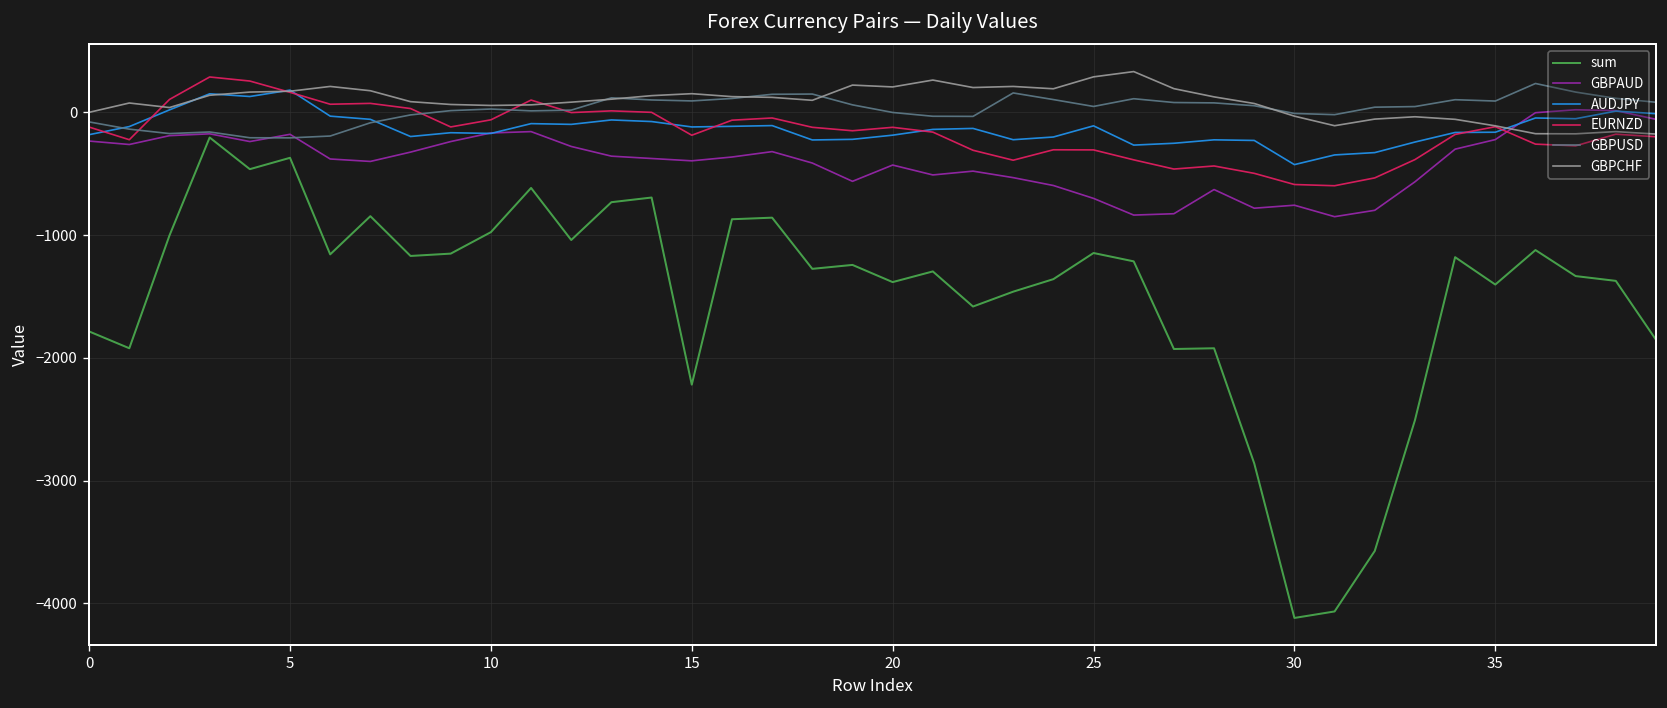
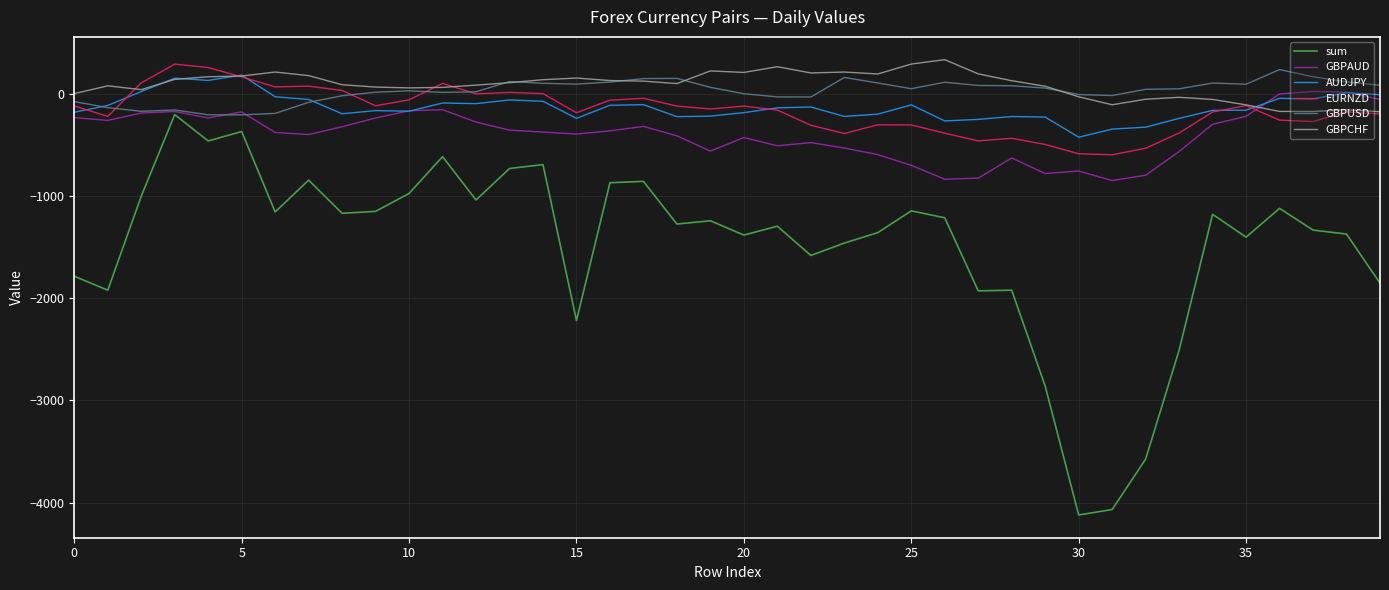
AUDJPY, 15: -120 -> -240
